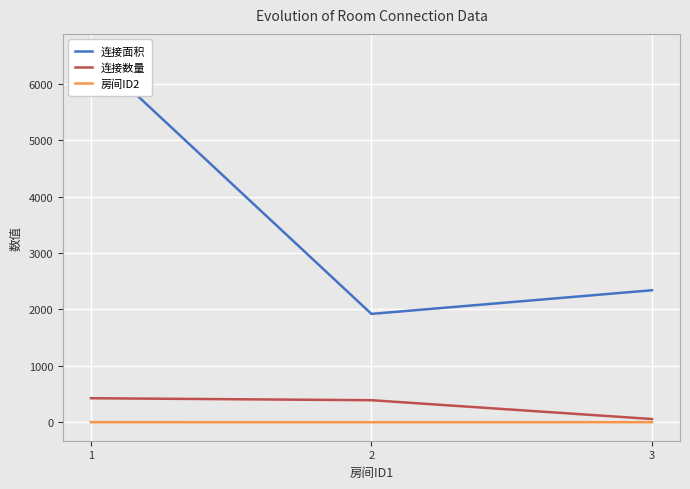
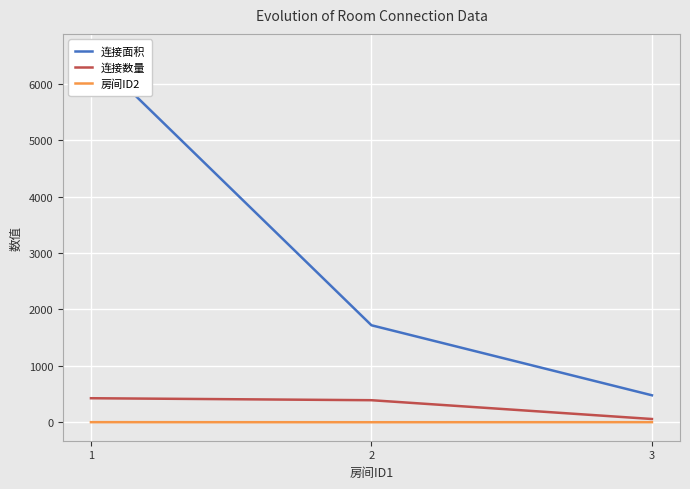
连接面积, 2: 1900 -> 1700
连接面积, 3: 2300 -> 500
